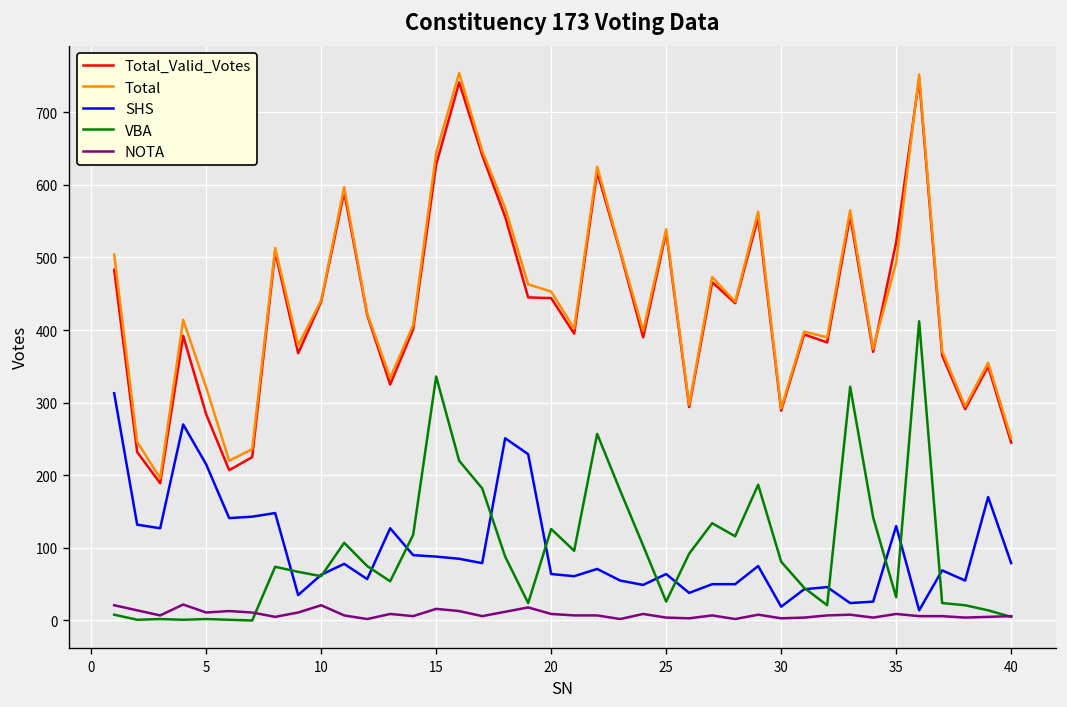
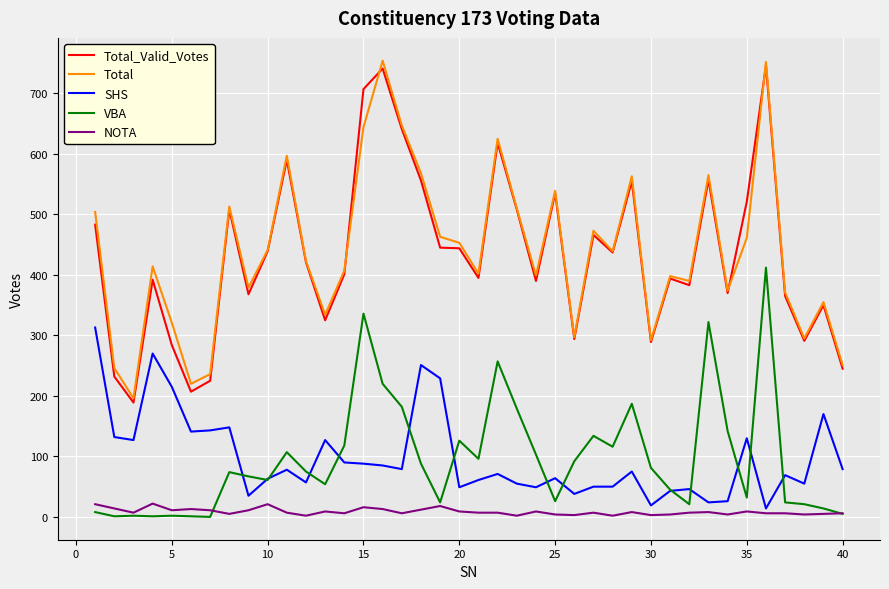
Total_Valid_Votes, 15: 630 -> 710
SHS, 20: 60 -> 50
Total, 35: 490 -> 460
